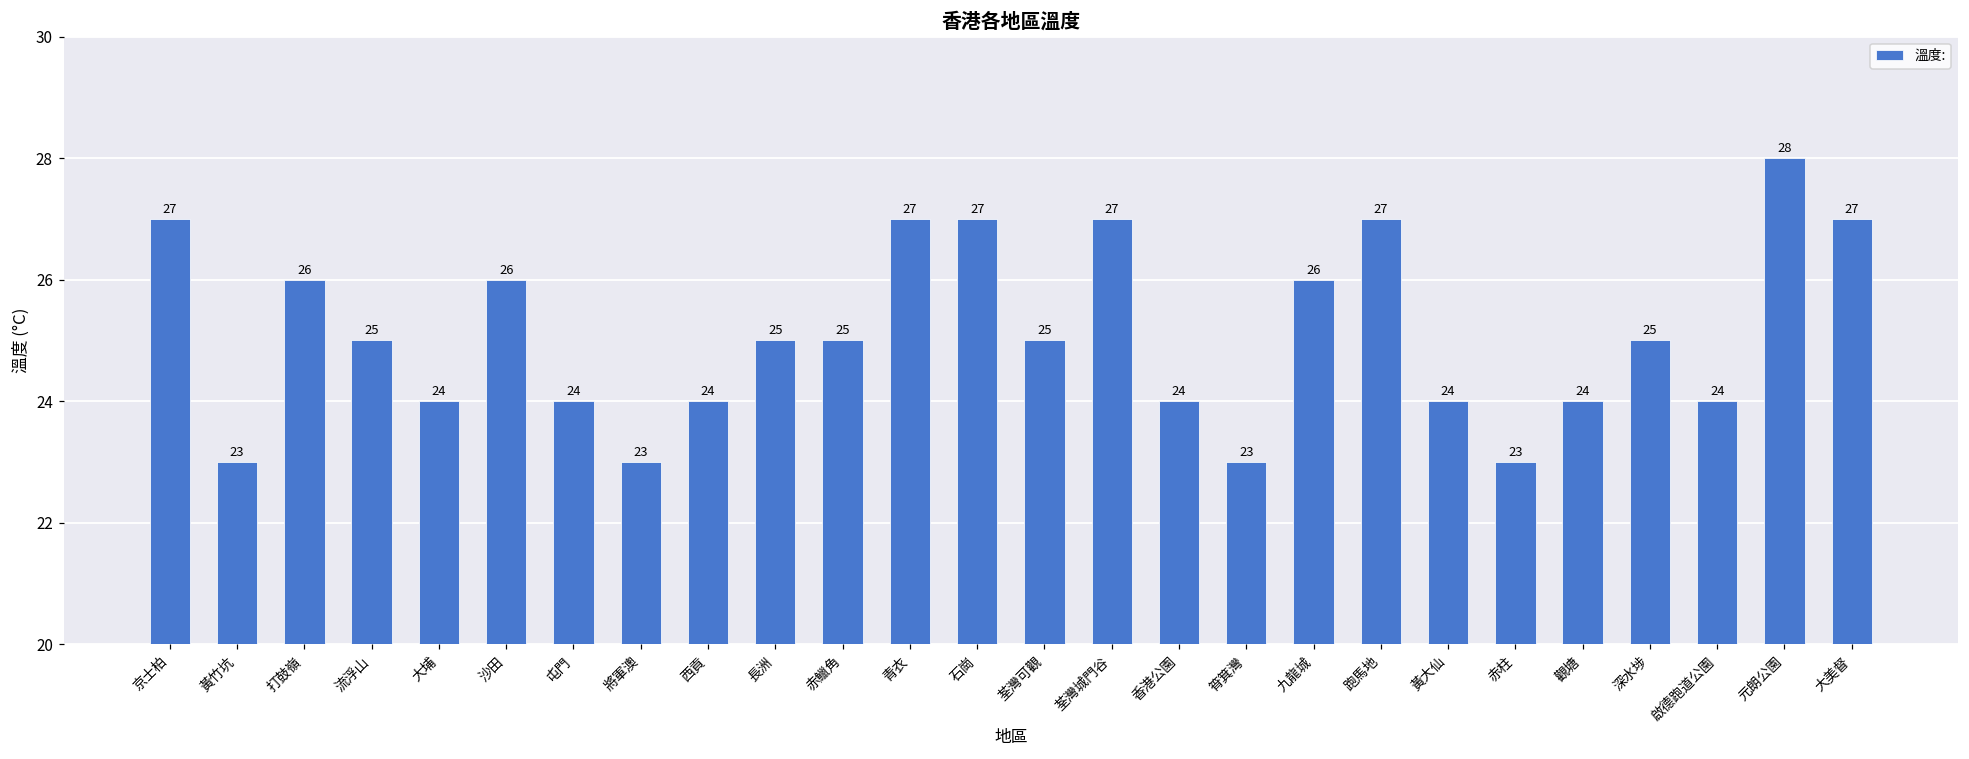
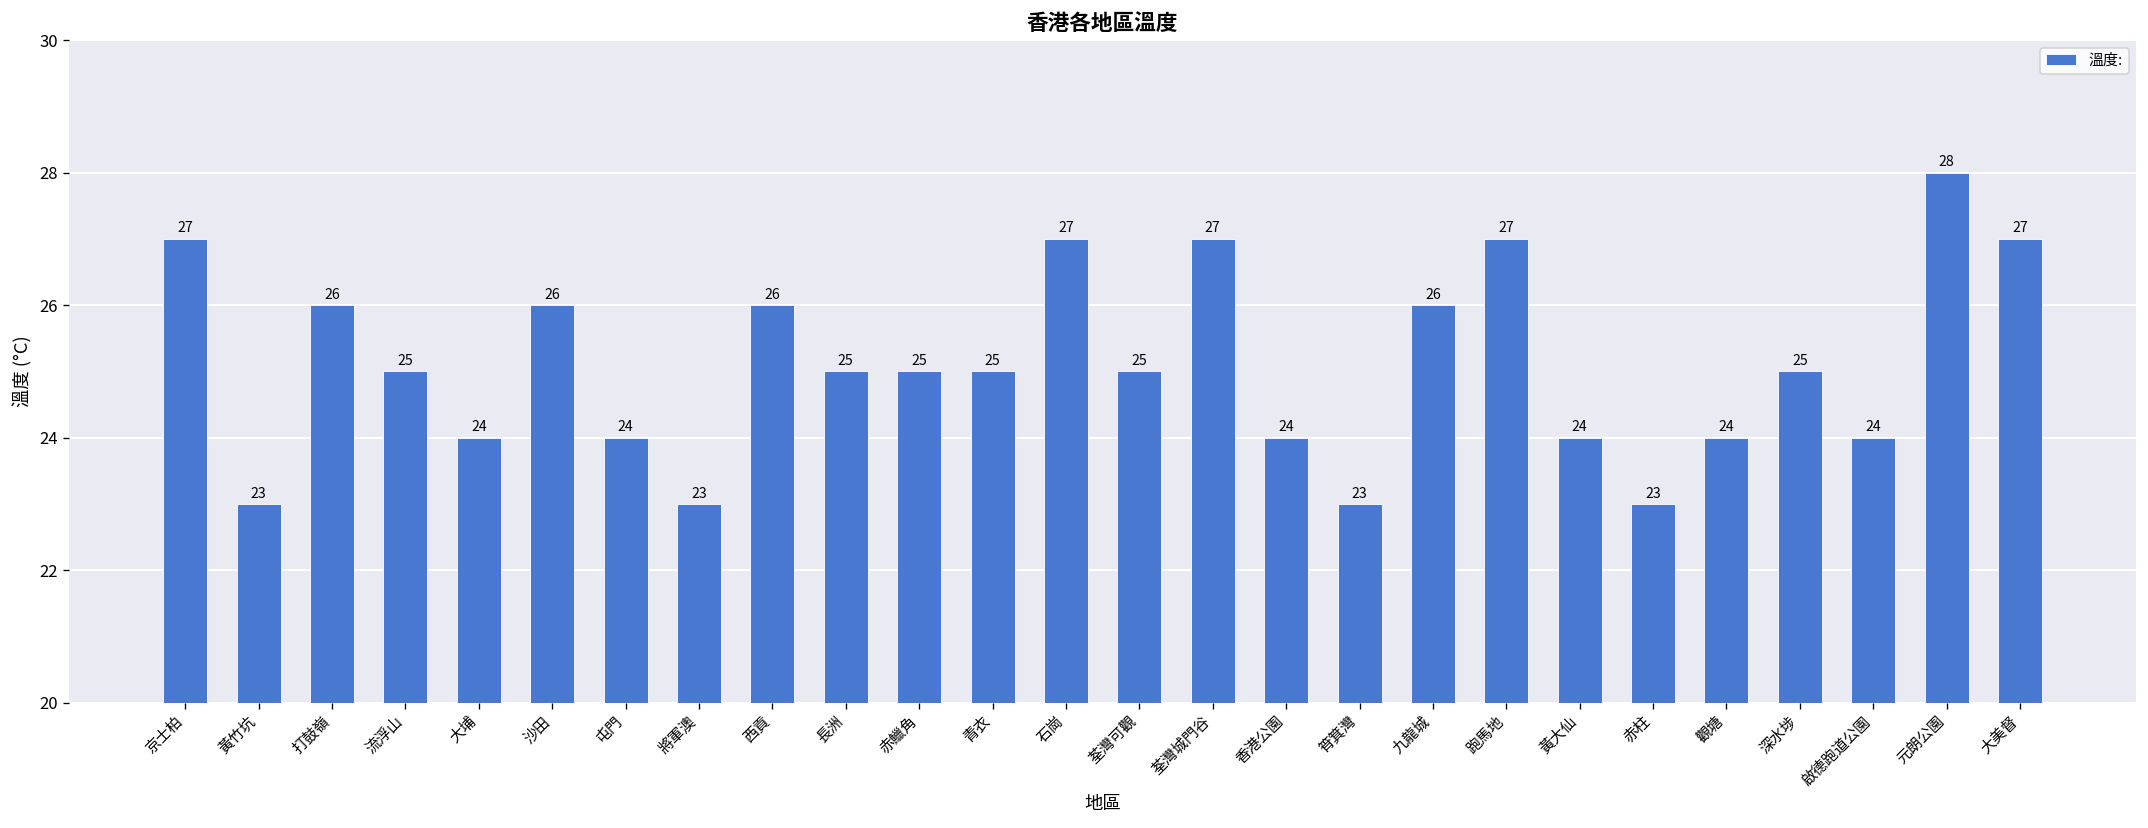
西貢: 24 -> 26
青衣: 27 -> 25
